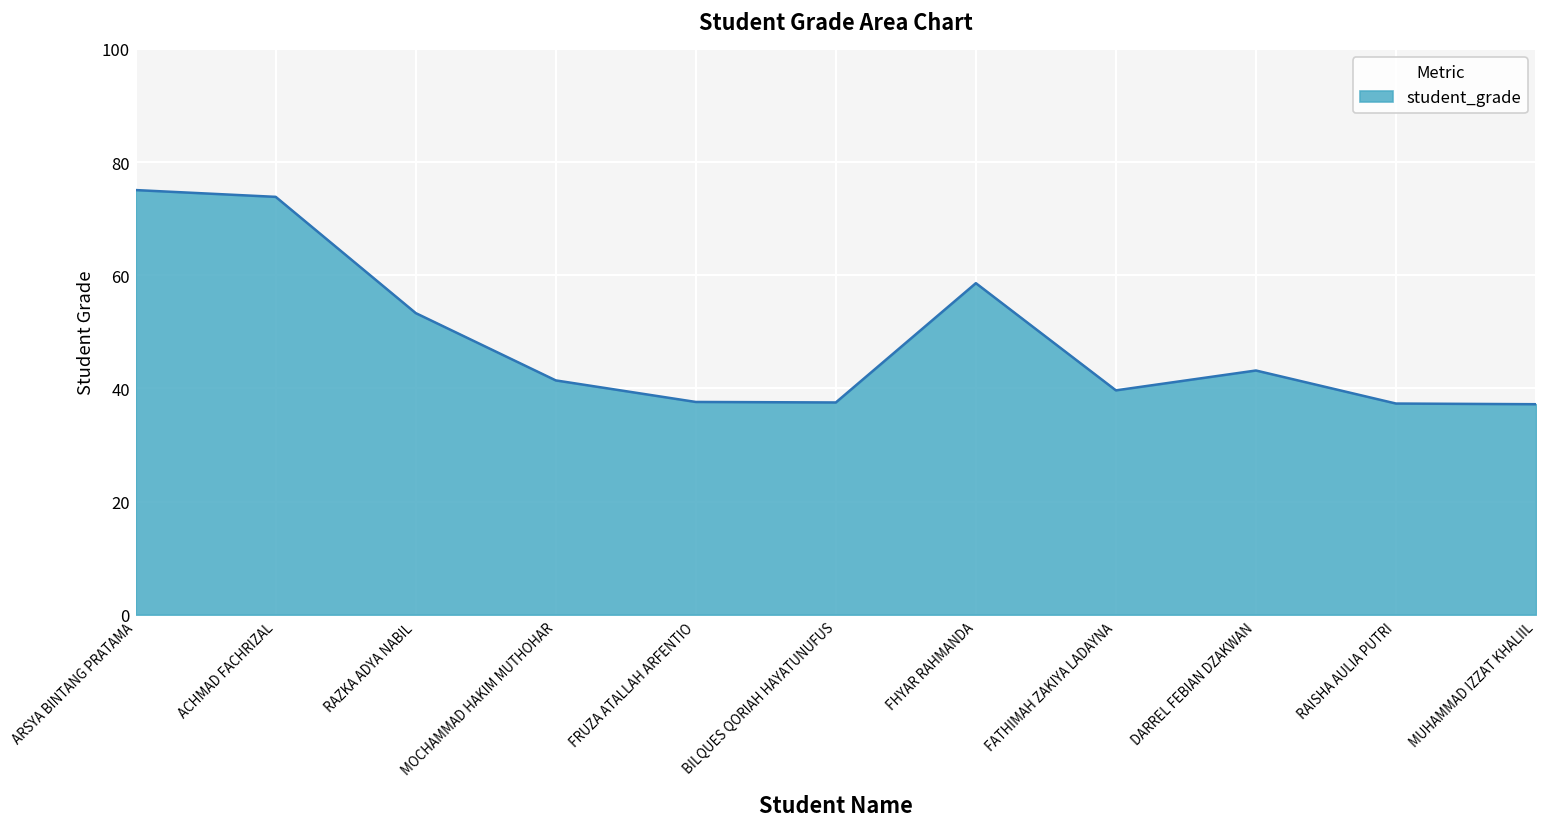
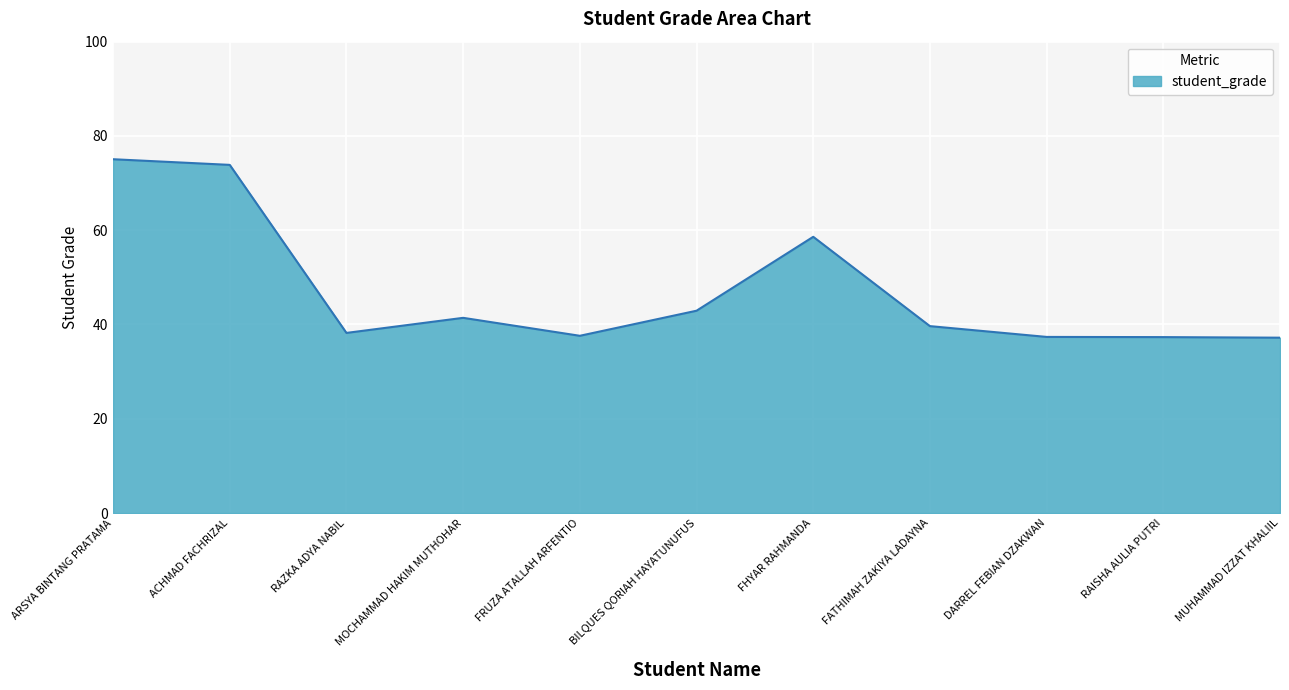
RAZKA ADYA NABIL: 53 -> 38
BILQUES QORIAH HAYATUNUFUS: 38 -> 43
DARREL FEBIAN DZAKWAN: 43 -> 37
